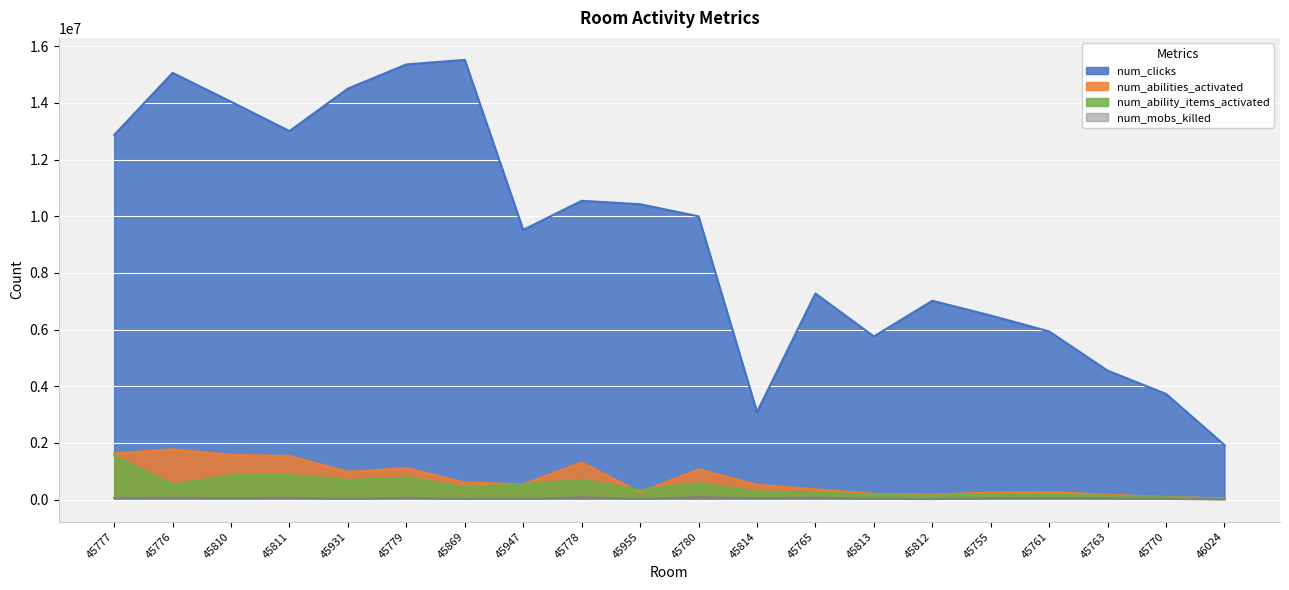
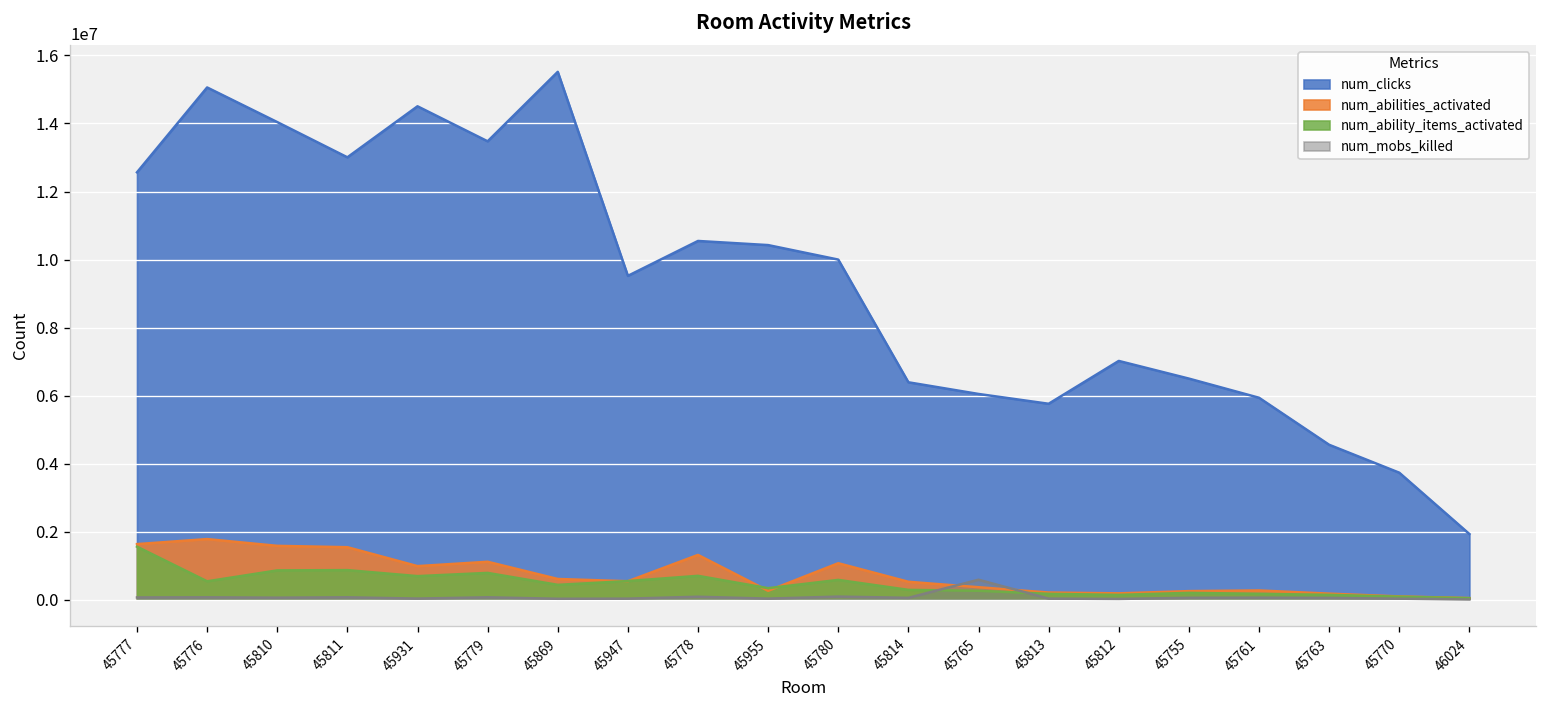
num_clicks, 45777: 12900000 -> 12600000
num_clicks, 45779: 15400000 -> 13500000
num_clicks, 45814: 3100000 -> 6400000
num_clicks, 45765: 7300000 -> 6000000
num_mobs_killed, 45765: 100000 -> 600000
